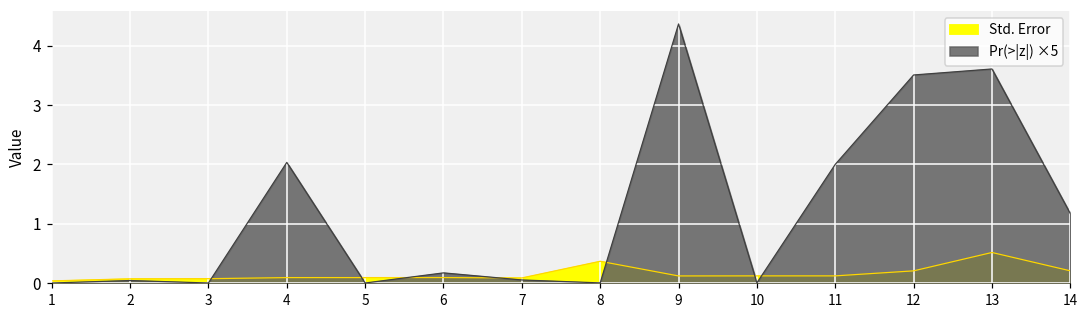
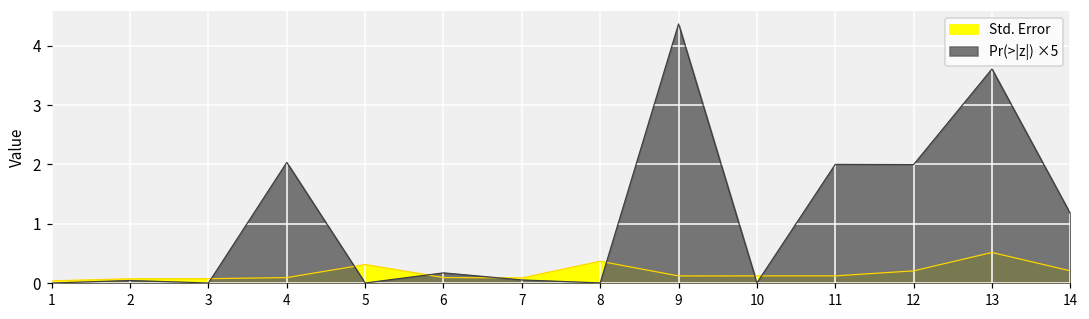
Std. Error, 5: 0.1 -> 0.3
Pr(>|z|) ×5, 12: 3.5 -> 2.0
